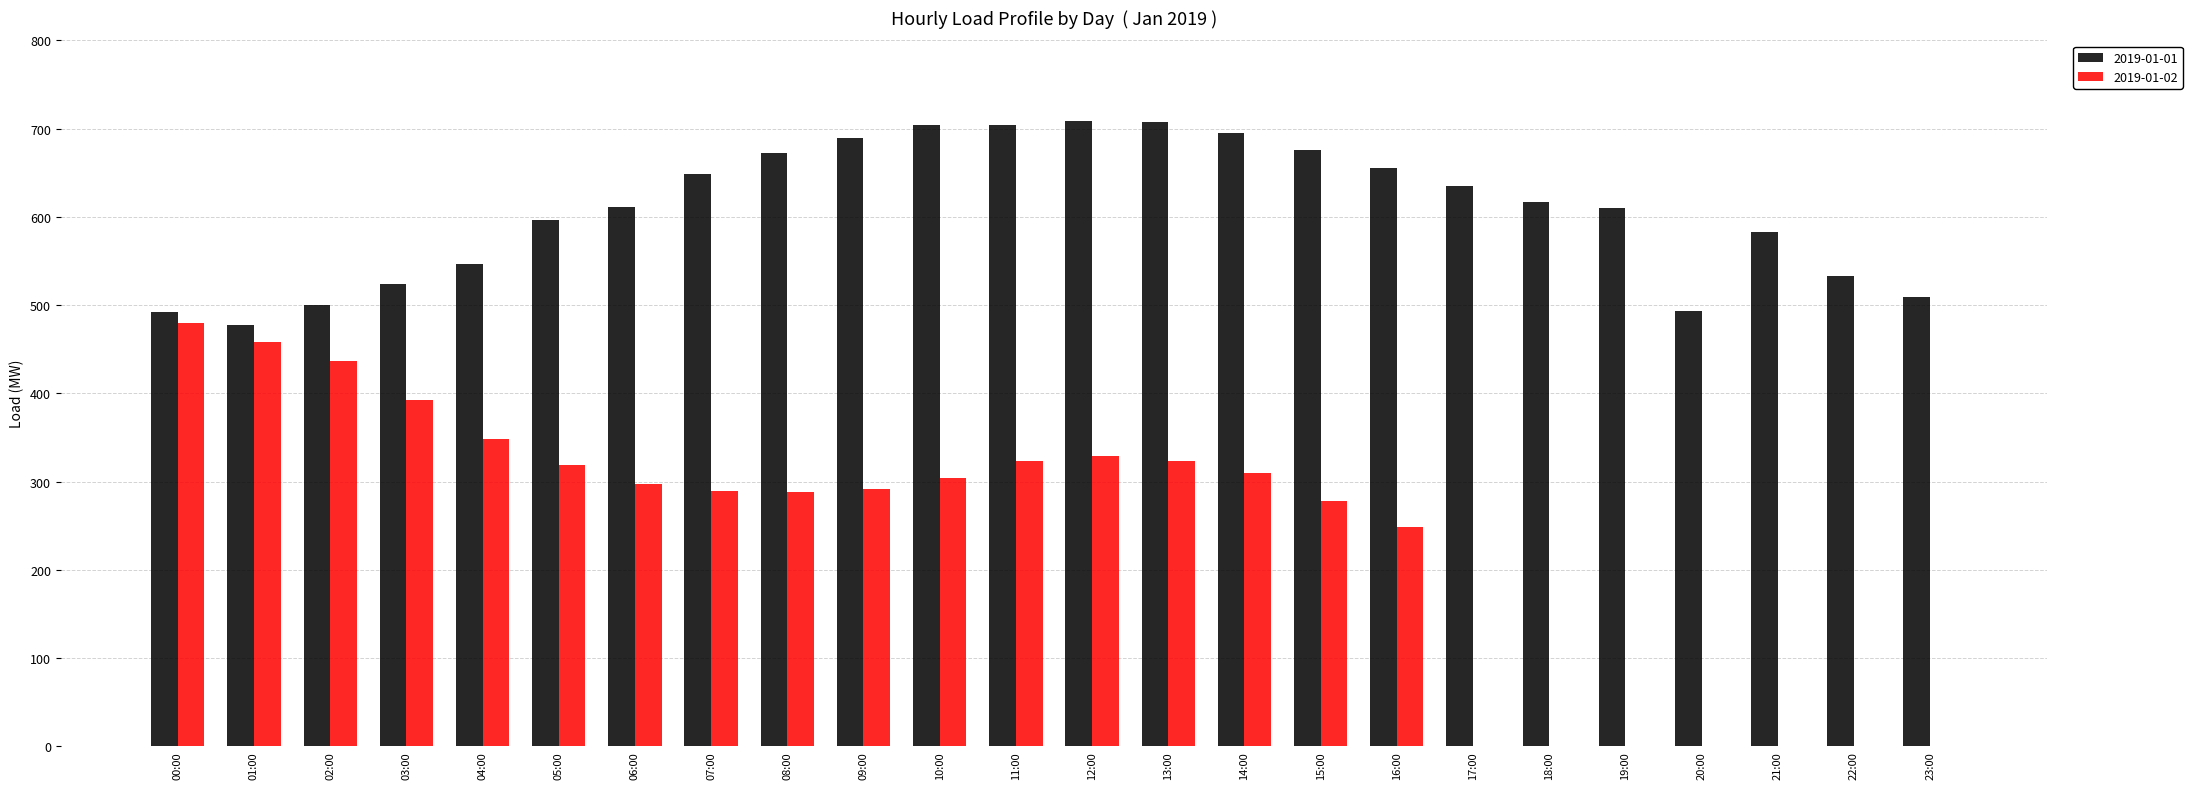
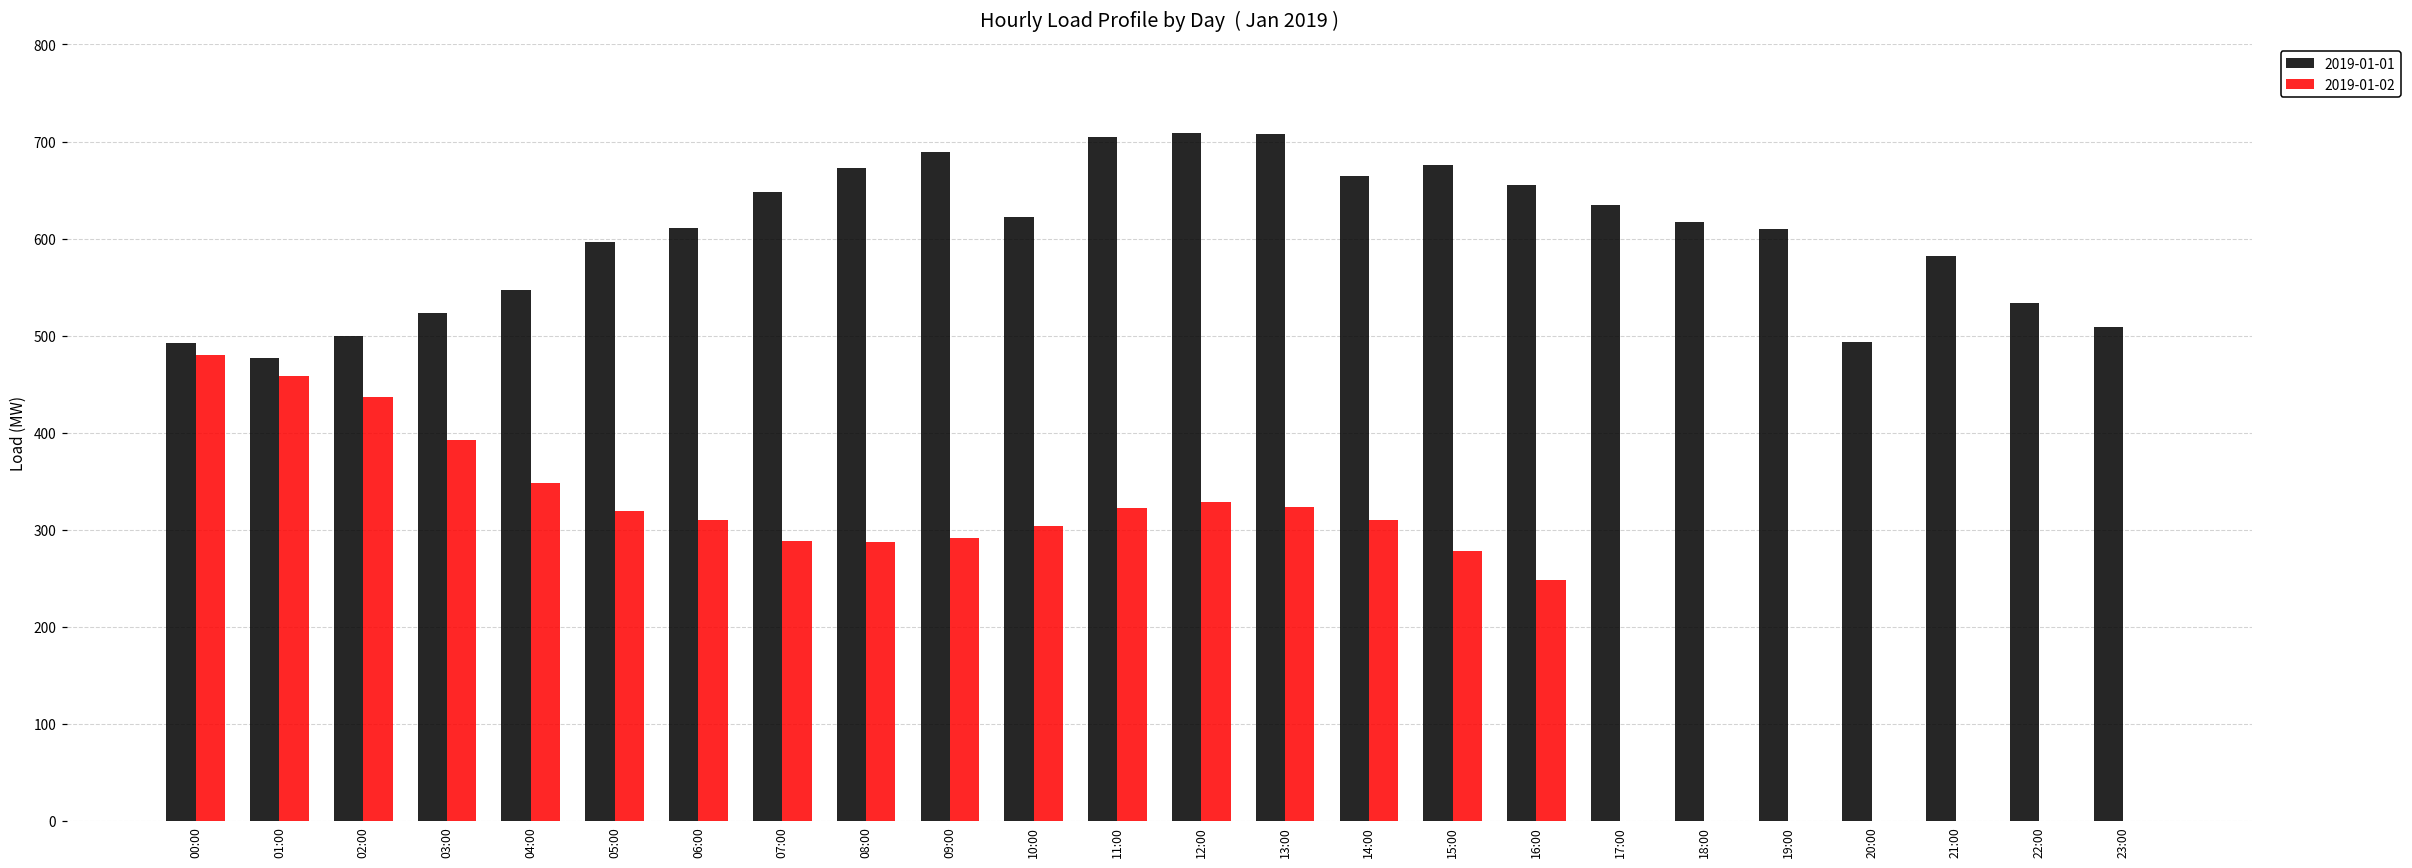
2019-01-02, 06:00: 300 -> 310
2019-01-01, 10:00: 700 -> 620
2019-01-01, 14:00: 700 -> 660
